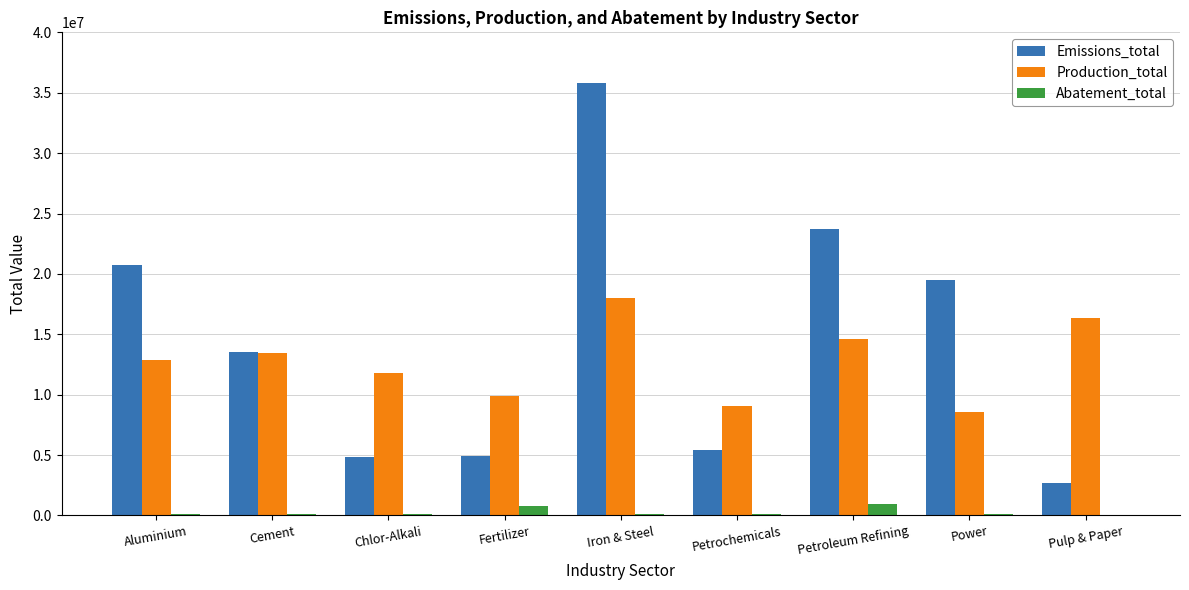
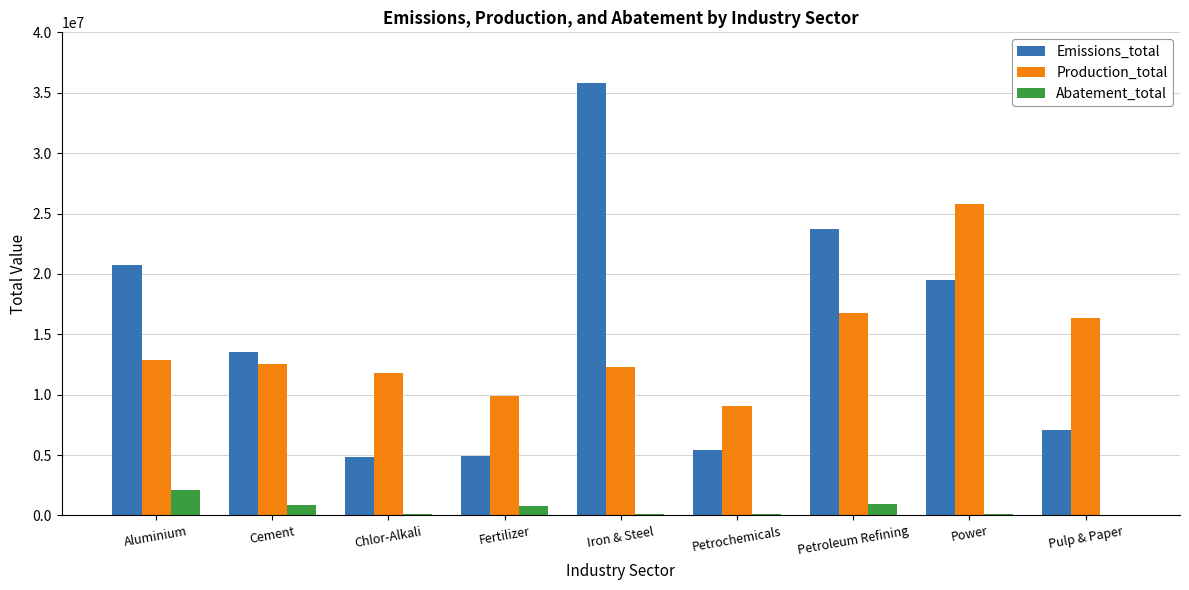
Abatement_total, Aluminium: 100000 -> 2100000
Production_total, Cement: 13500000 -> 12500000
Abatement_total, Cement: 100000 -> 900000
Production_total, Iron & Steel: 18000000 -> 12300000
Production_total, Petroleum Refining: 14600000 -> 16800000
Production_total, Power: 8600000 -> 25700000
Emissions_total, Pulp & Paper: 2700000 -> 7100000
